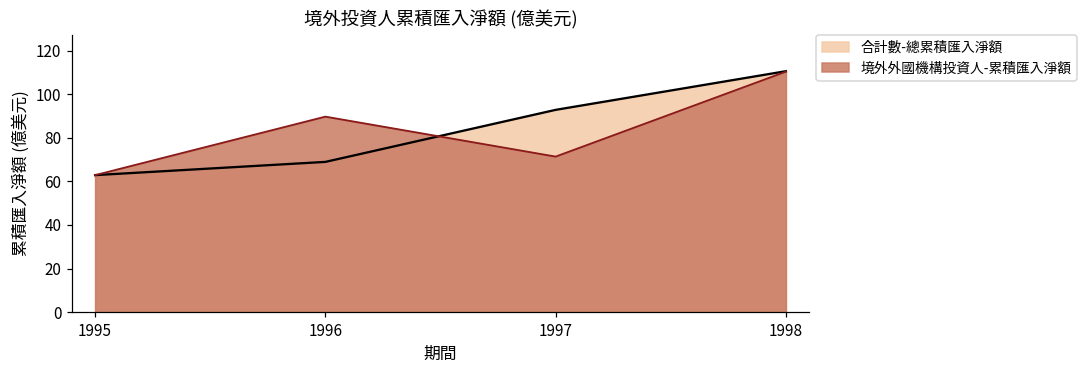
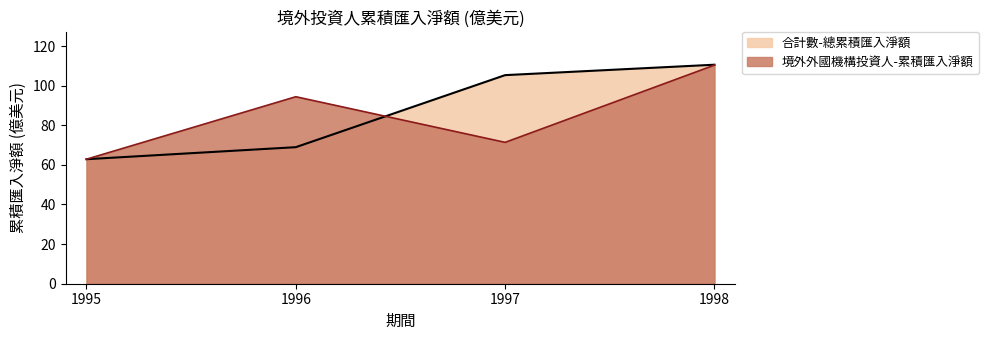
境外外國機構投資人-累積匯入淨額, 1996: 90 -> 94
合計數-總累積匯入淨額, 1997: 93 -> 105
